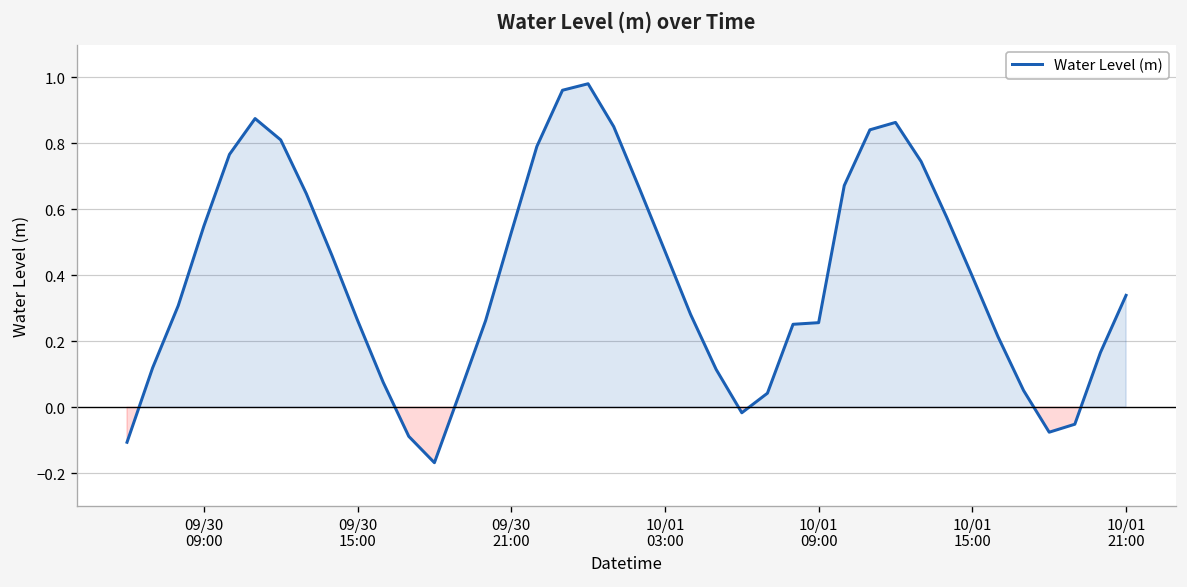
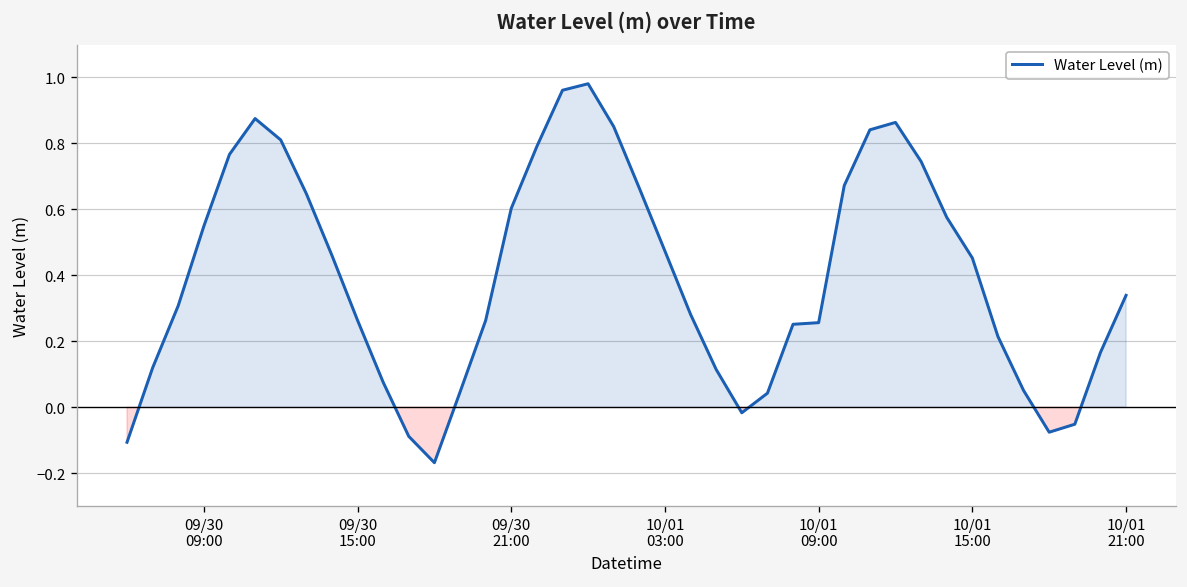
09/30 21:00: 0.53 -> 0.60
10/01 15:00: 0.40 -> 0.45
